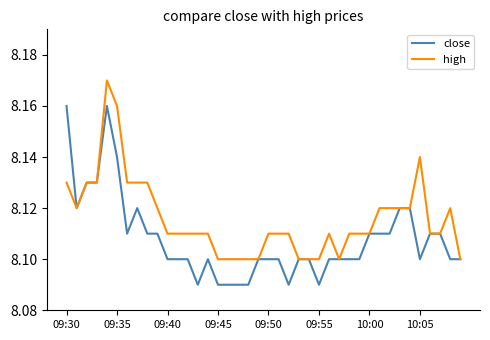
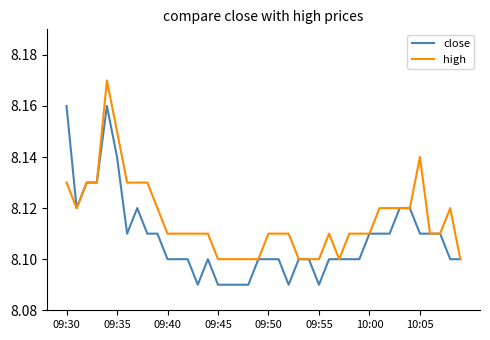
high, 09:35: 8.16 -> 8.15
close, 10:05: 8.10 -> 8.11
